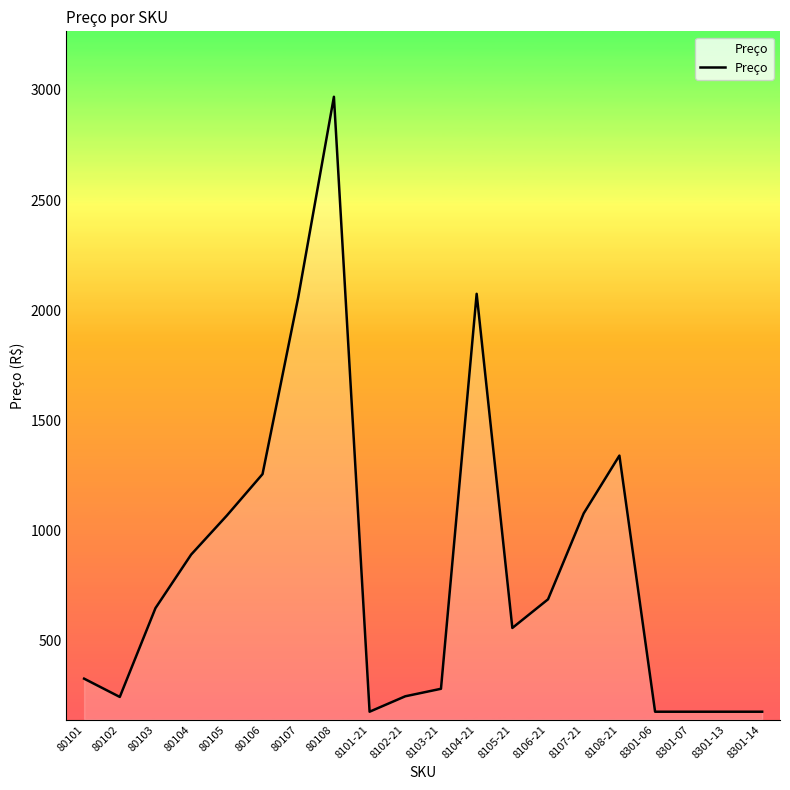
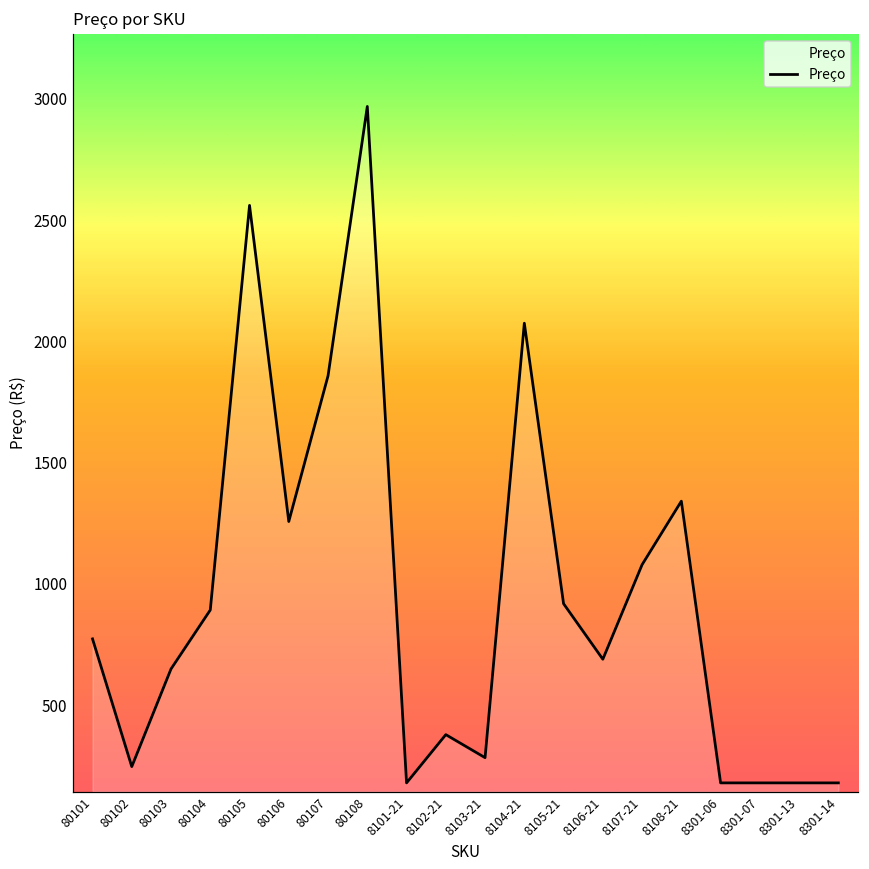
80101: 330 -> 770
80105: 1070 -> 2560
80107: 2060 -> 1860
8102-21: 250 -> 380
8105-21: 560 -> 920
